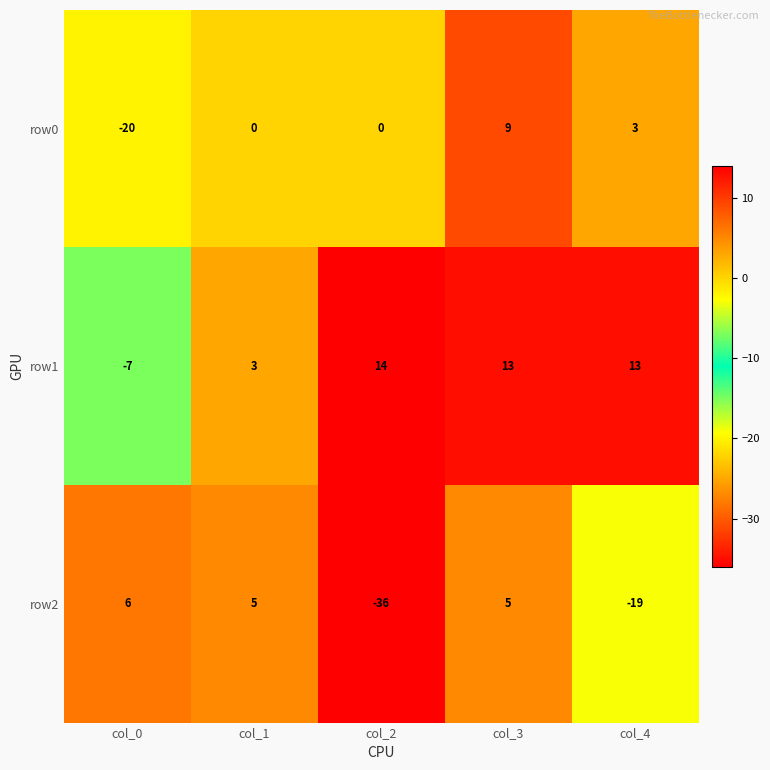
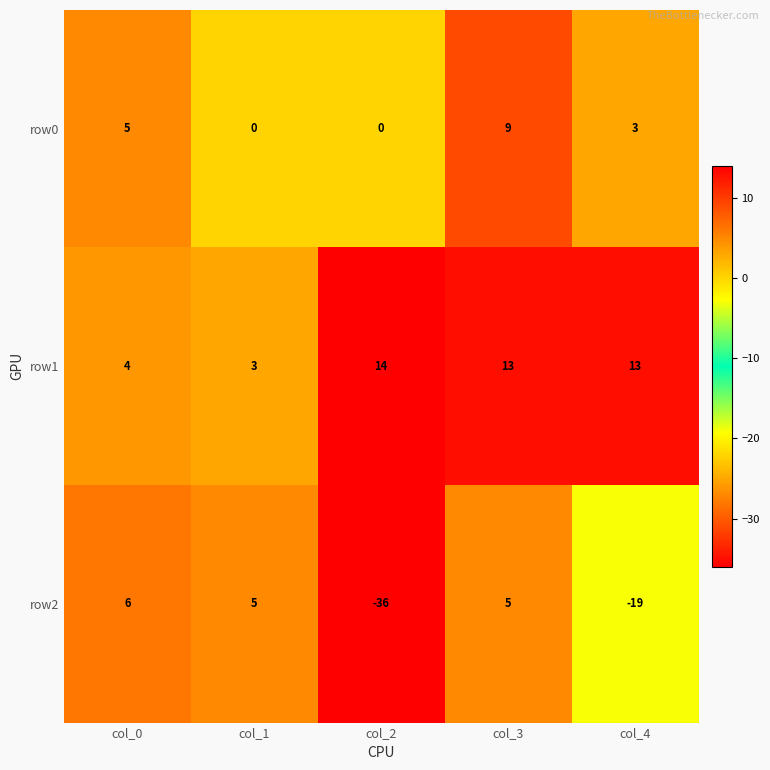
row0, col_0: -20 -> 5
row1, col_0: -7 -> 4
